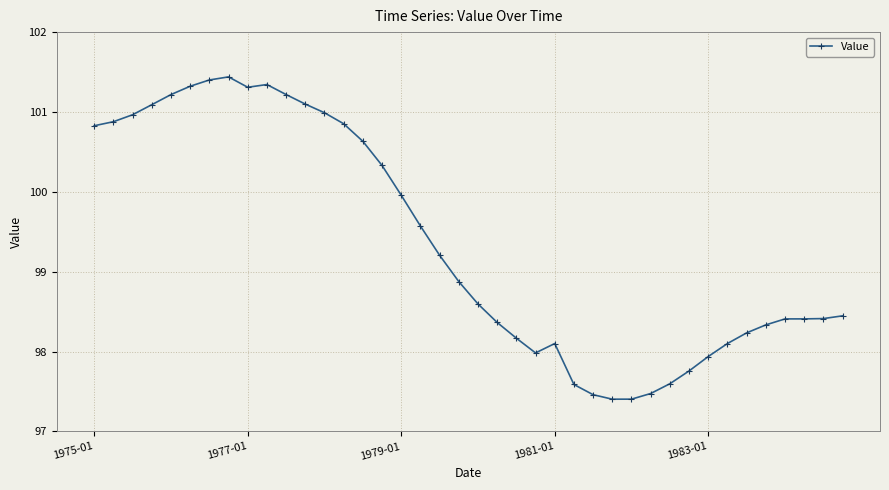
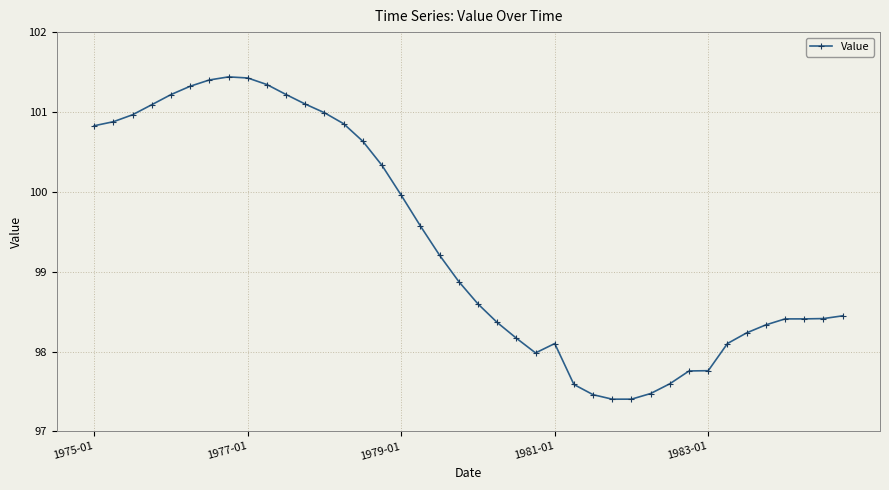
1977-01: 101.3 -> 101.4
1983-01: 97.9 -> 97.8
